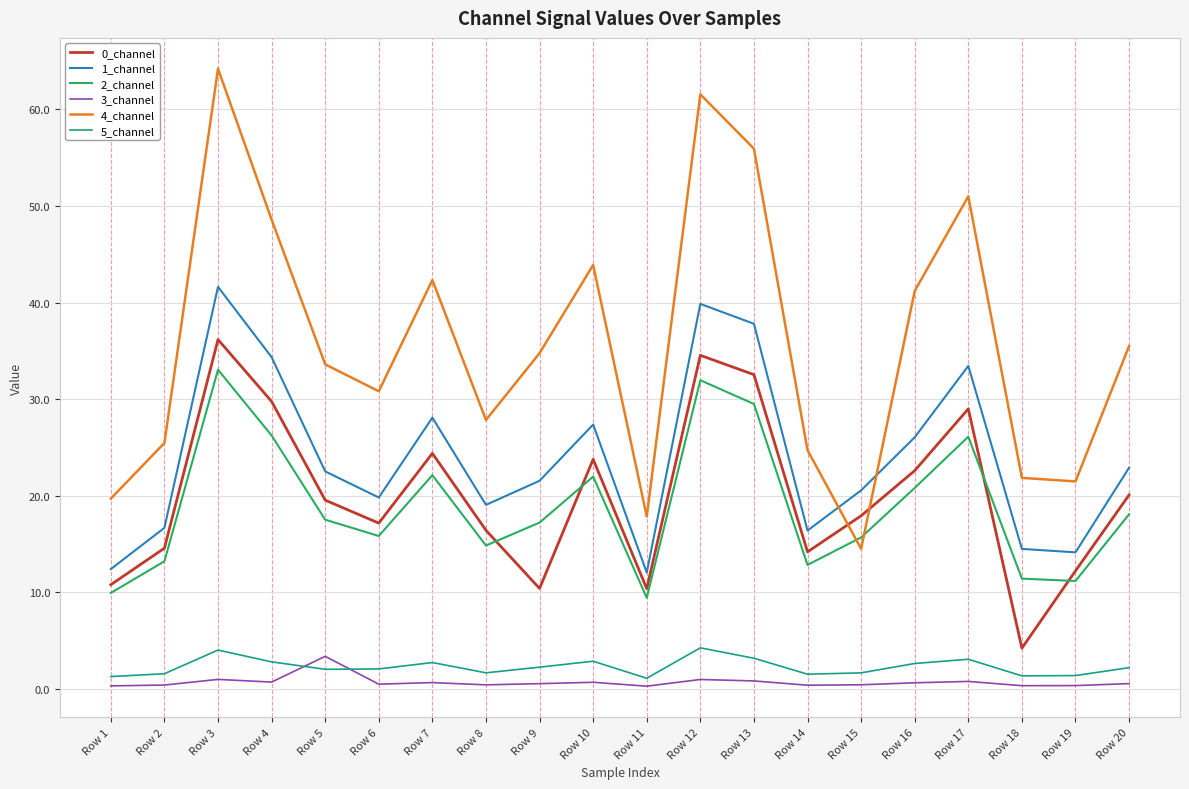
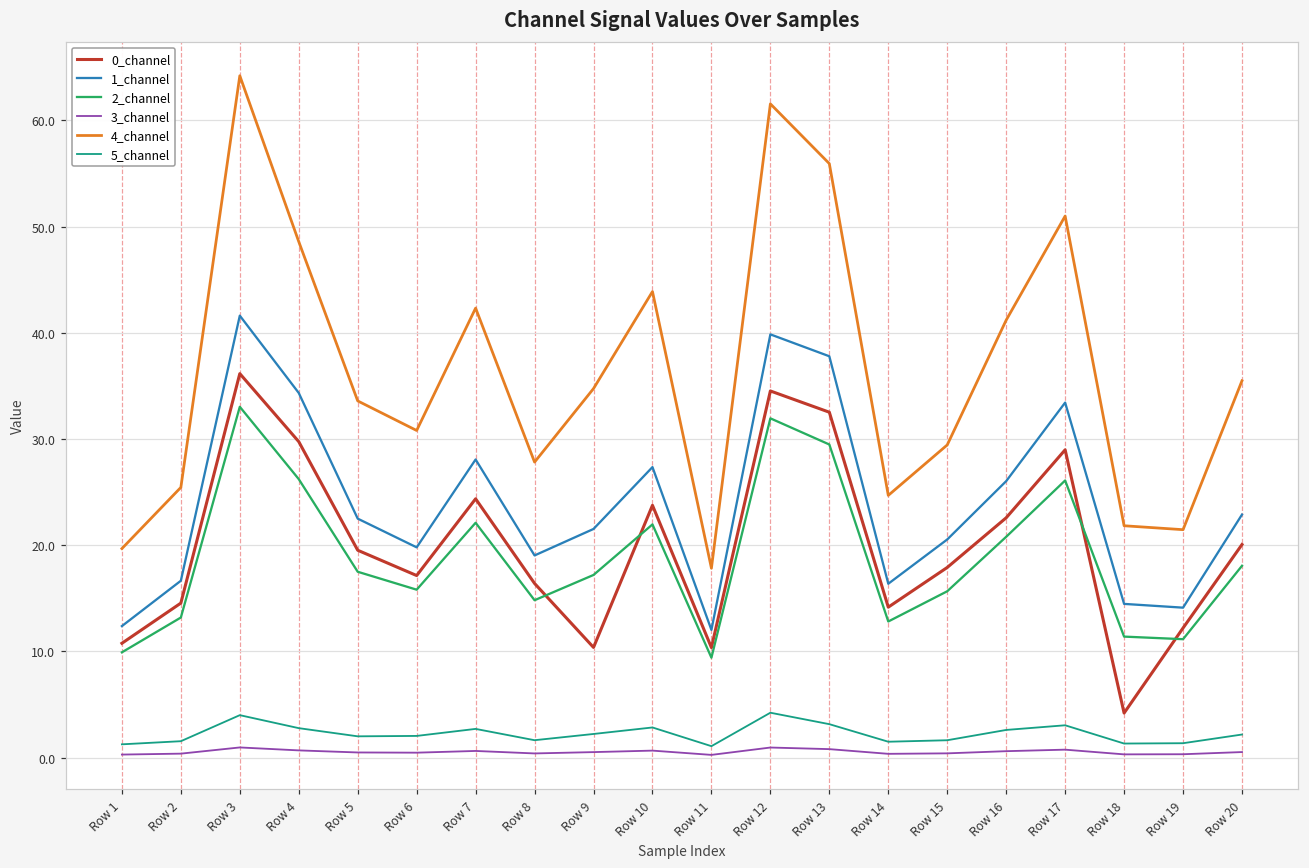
3_channel, Row 5: 3 -> 0
4_channel, Row 15: 14 -> 29
